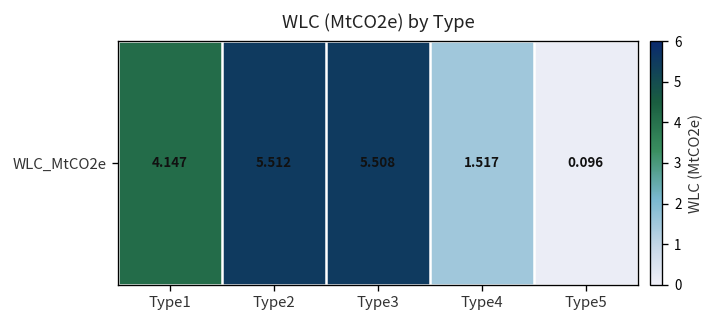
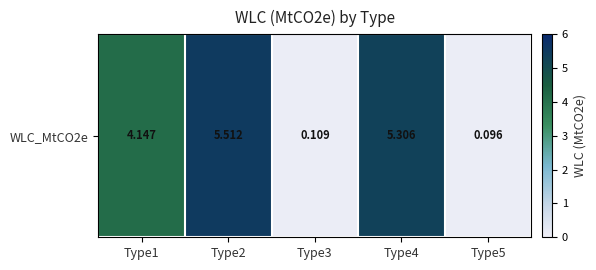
WLC_MtCO2e, Type3: 5.508 -> 0.109
WLC_MtCO2e, Type4: 1.517 -> 5.306
